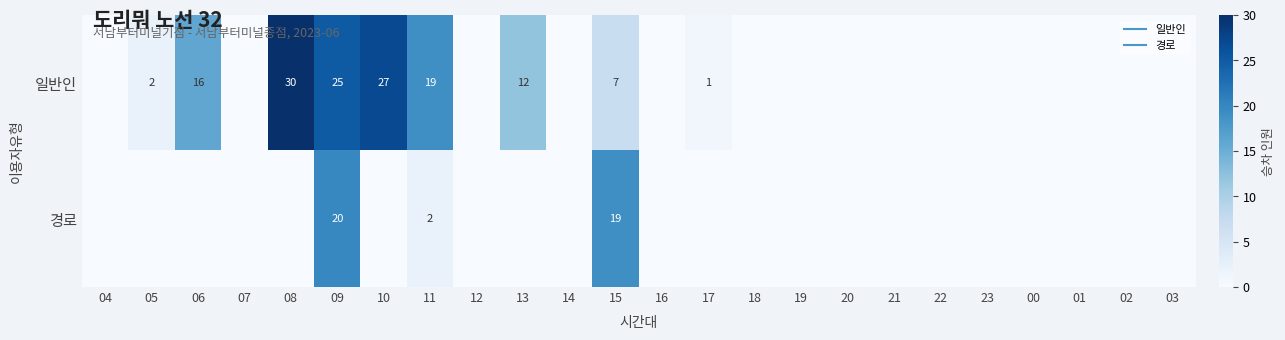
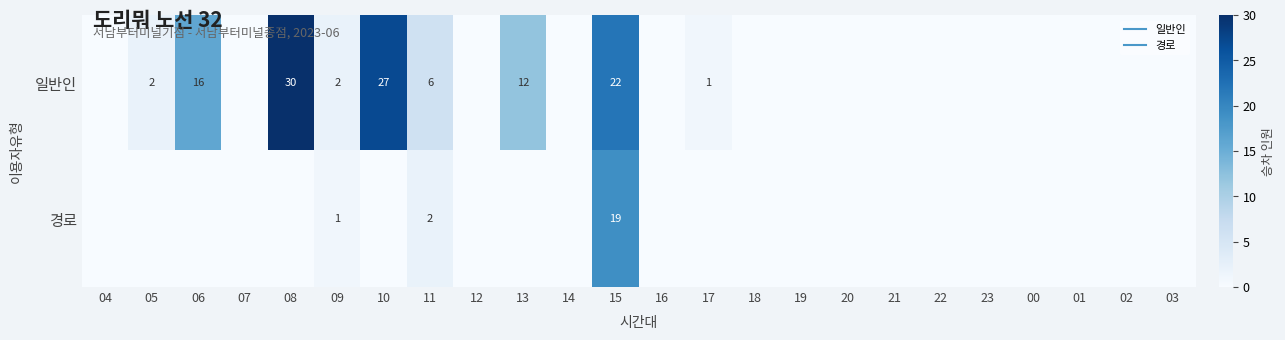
일반인, 09: 25 -> 2
일반인, 11: 19 -> 6
일반인, 15: 7 -> 22
경로, 09: 20 -> 1
